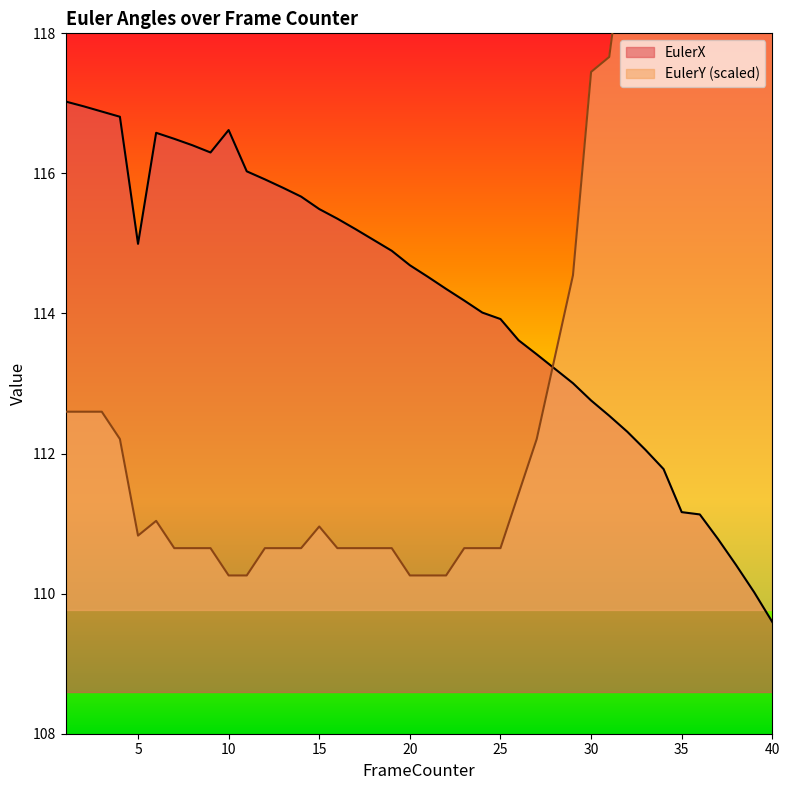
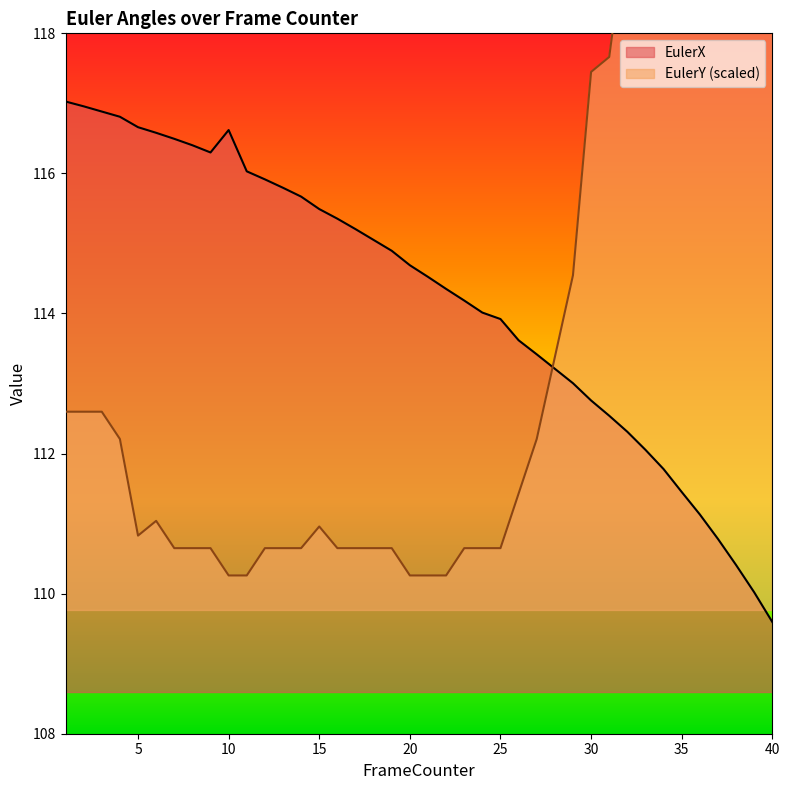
EulerX, 5: 115.0 -> 116.7
EulerX, 35: 111.2 -> 111.5
